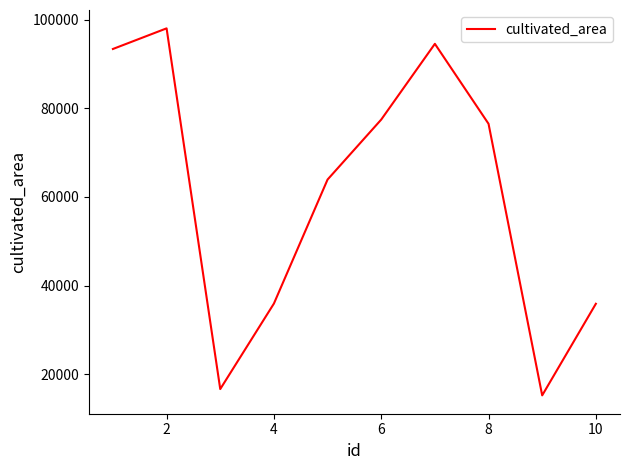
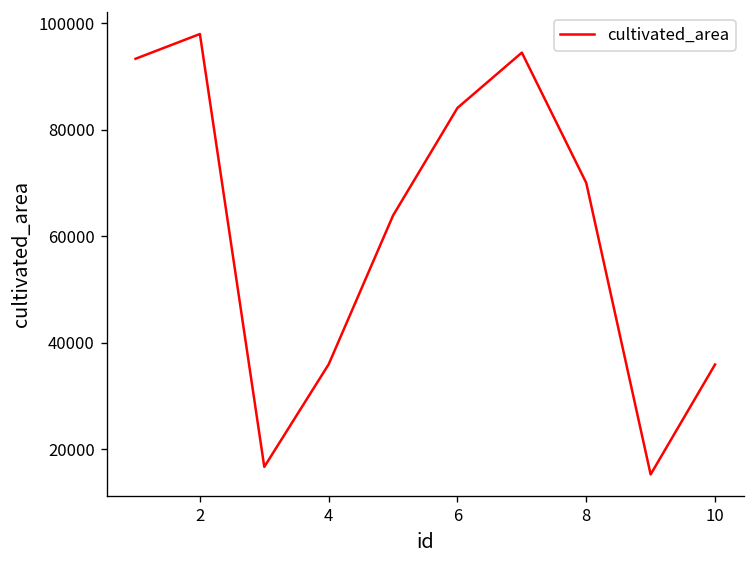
6: 77000 -> 84000
8: 77000 -> 70000
